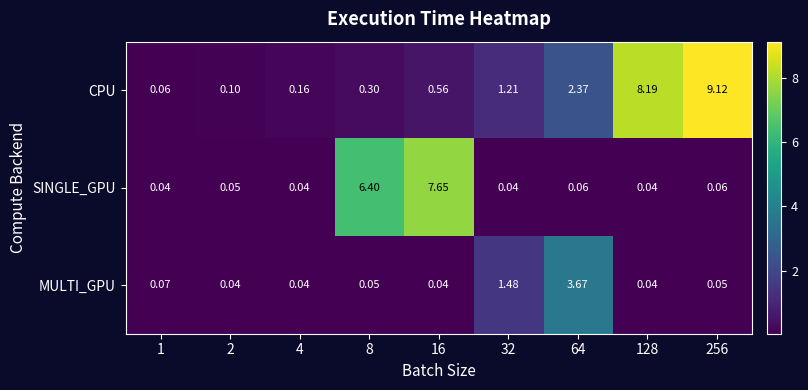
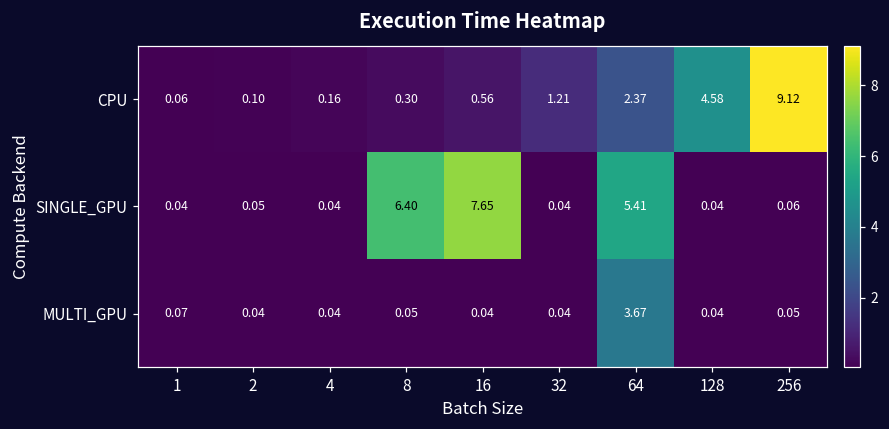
CPU, 128: 8.19 -> 4.58
SINGLE_GPU, 64: 0.06 -> 5.41
MULTI_GPU, 32: 1.48 -> 0.04
